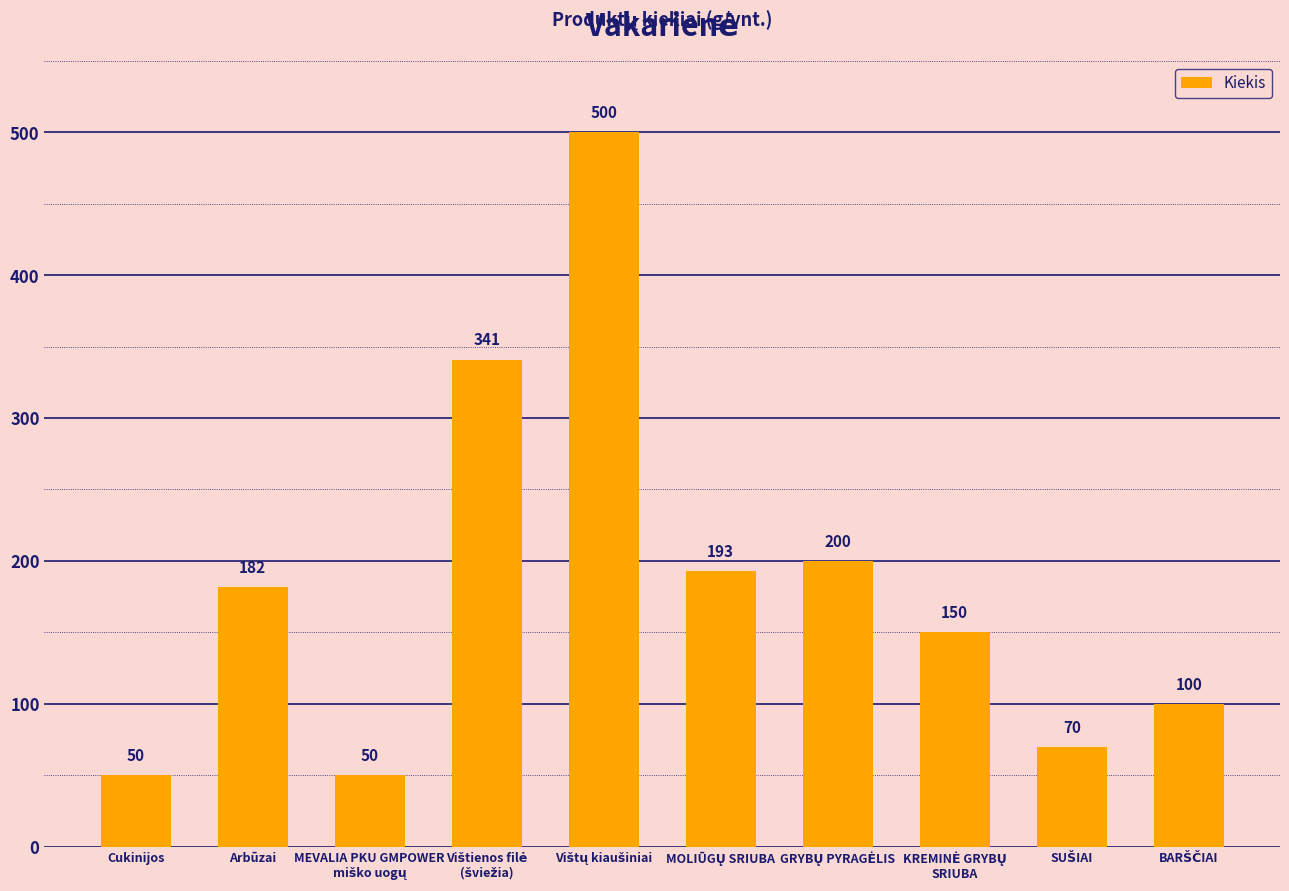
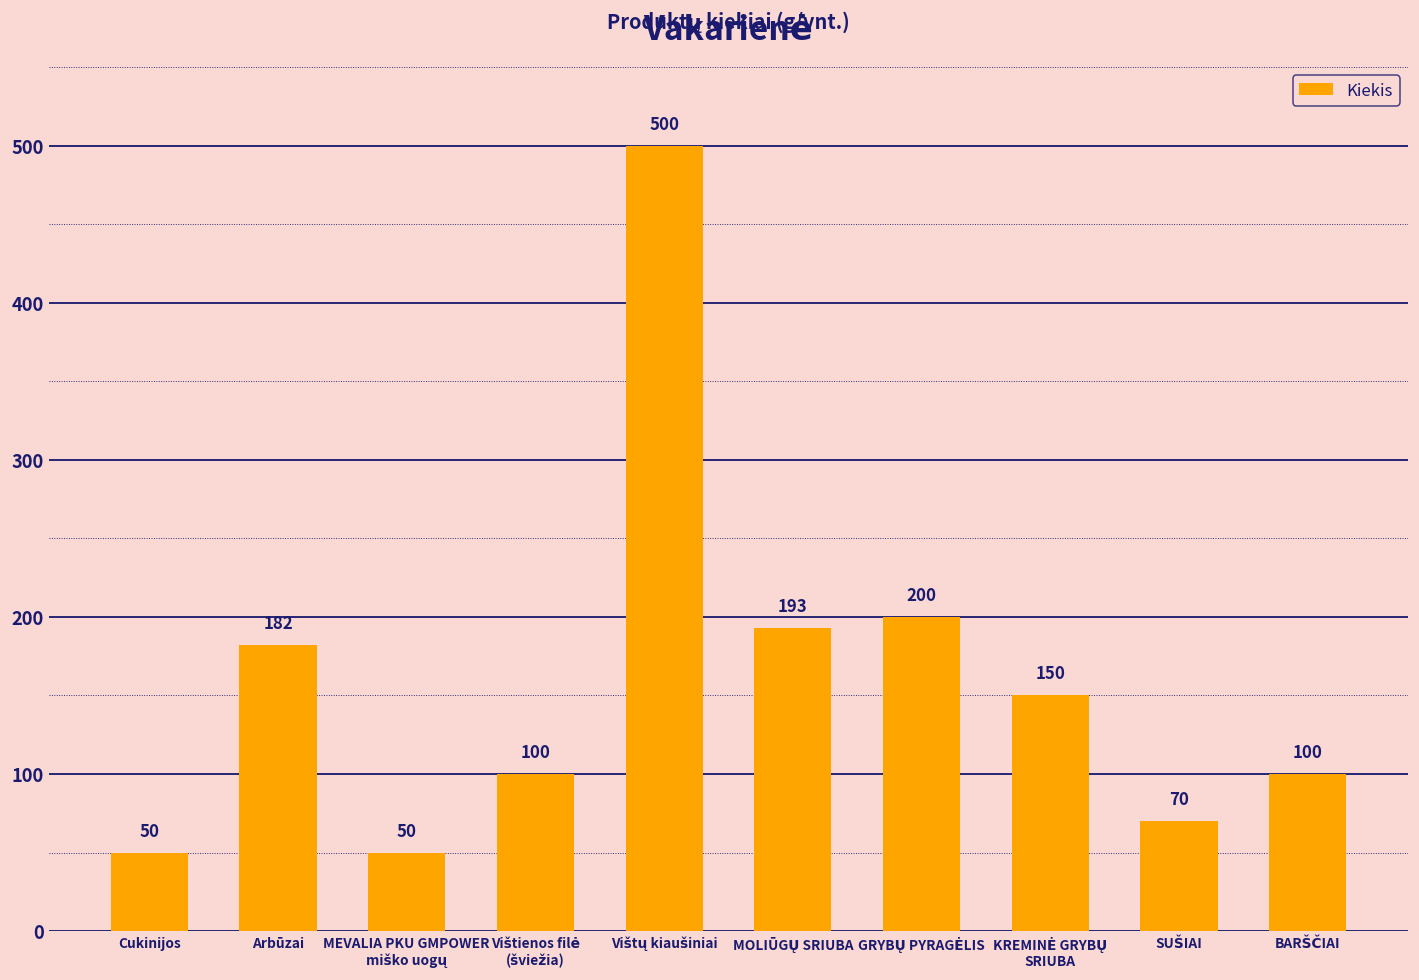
Vištienos filė (šviežia): 341 -> 100
